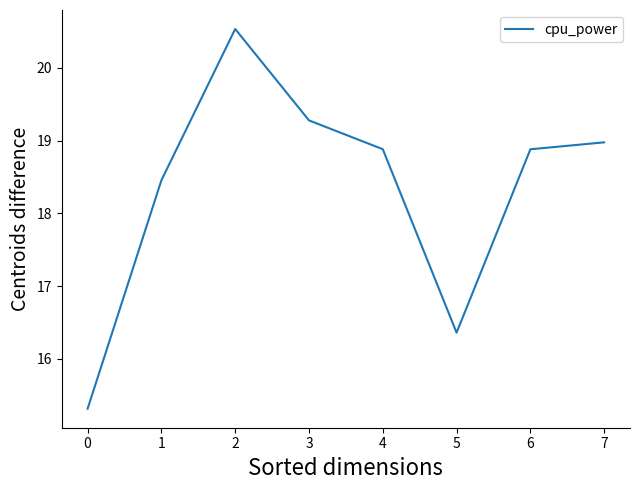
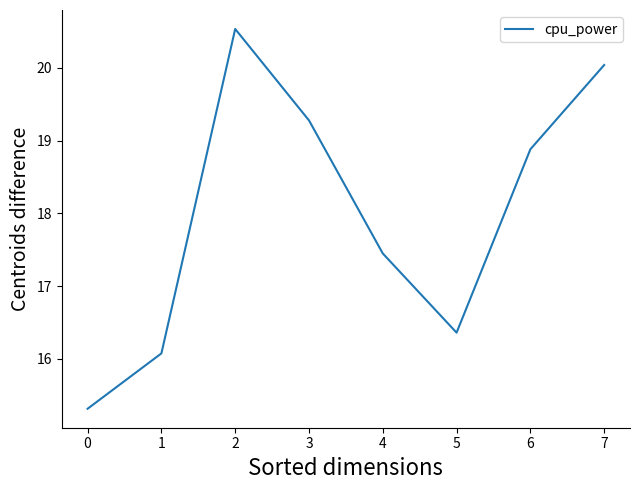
1: 18.5 -> 16.1
4: 18.9 -> 17.4
7: 19.0 -> 20.0
